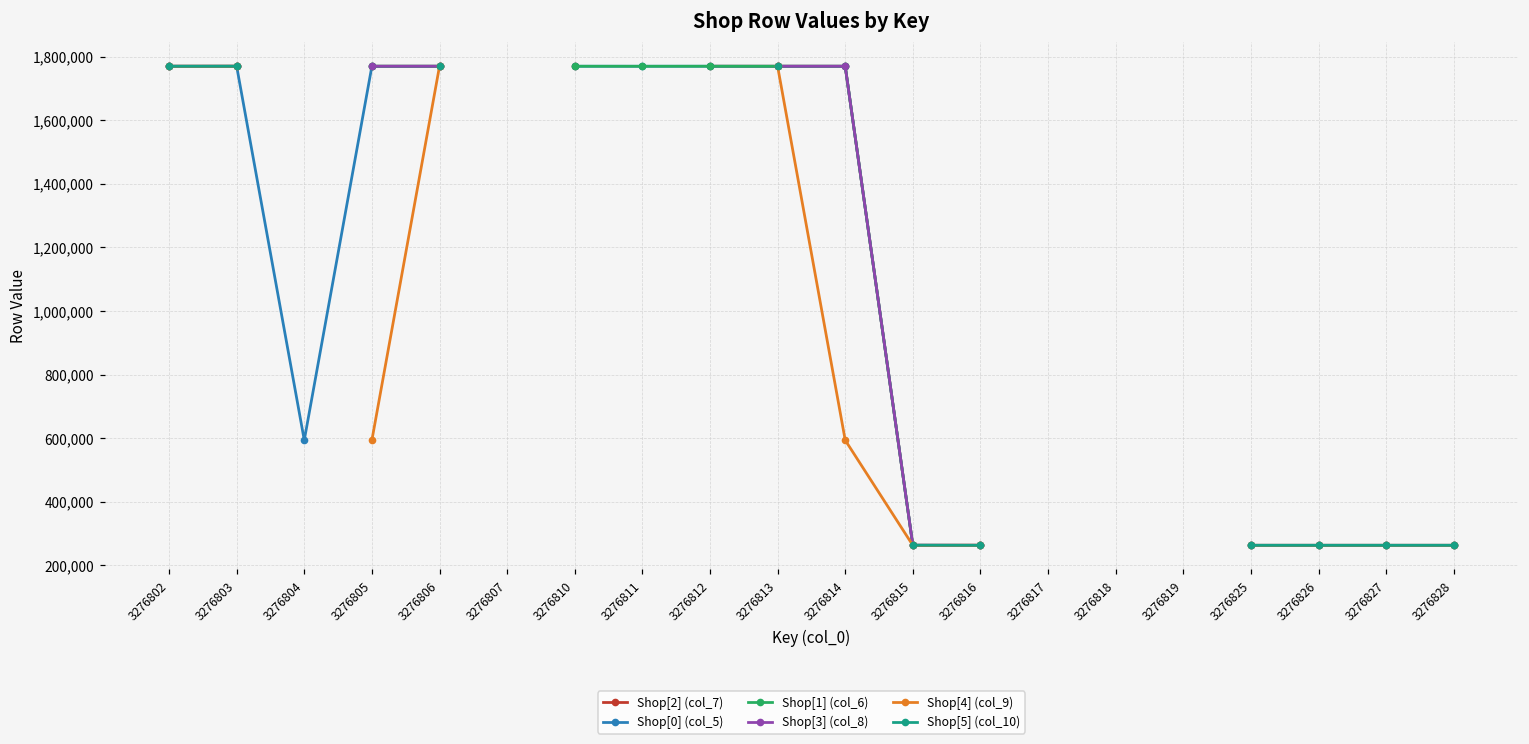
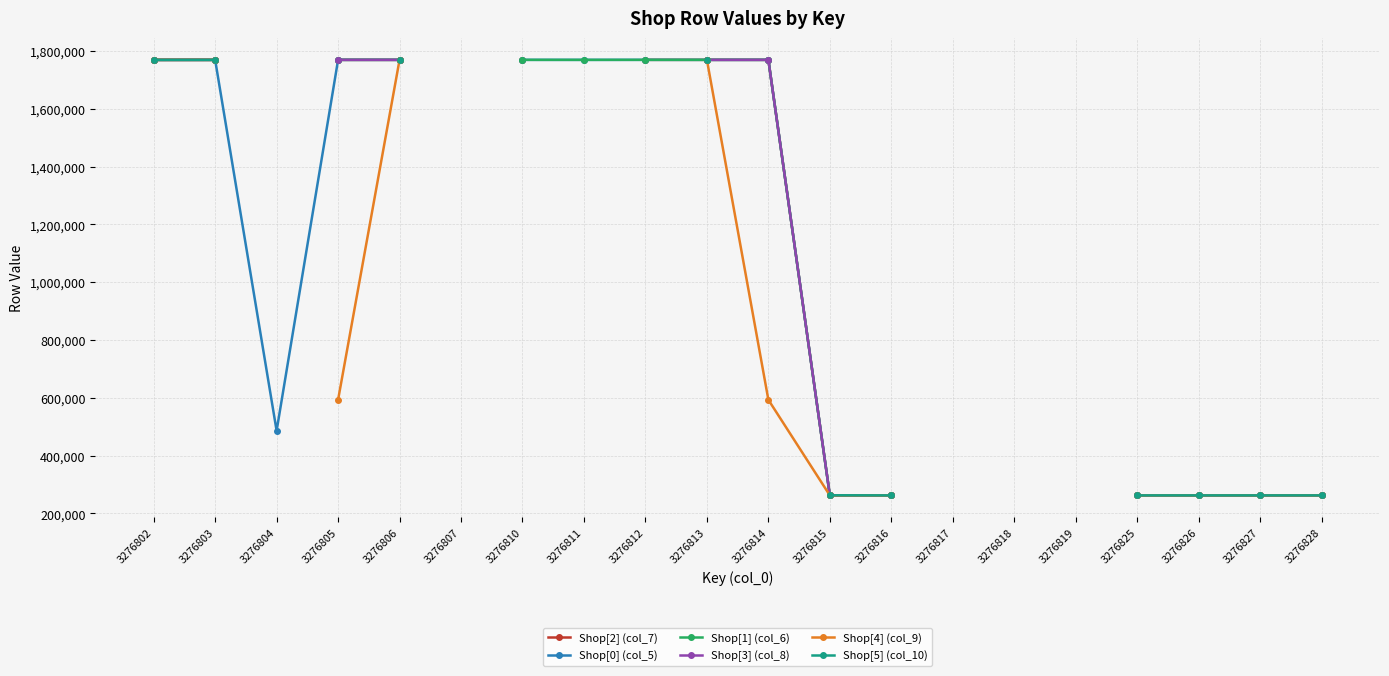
Shop[0] (col_5), 3276804: 590,000 -> 490,000
